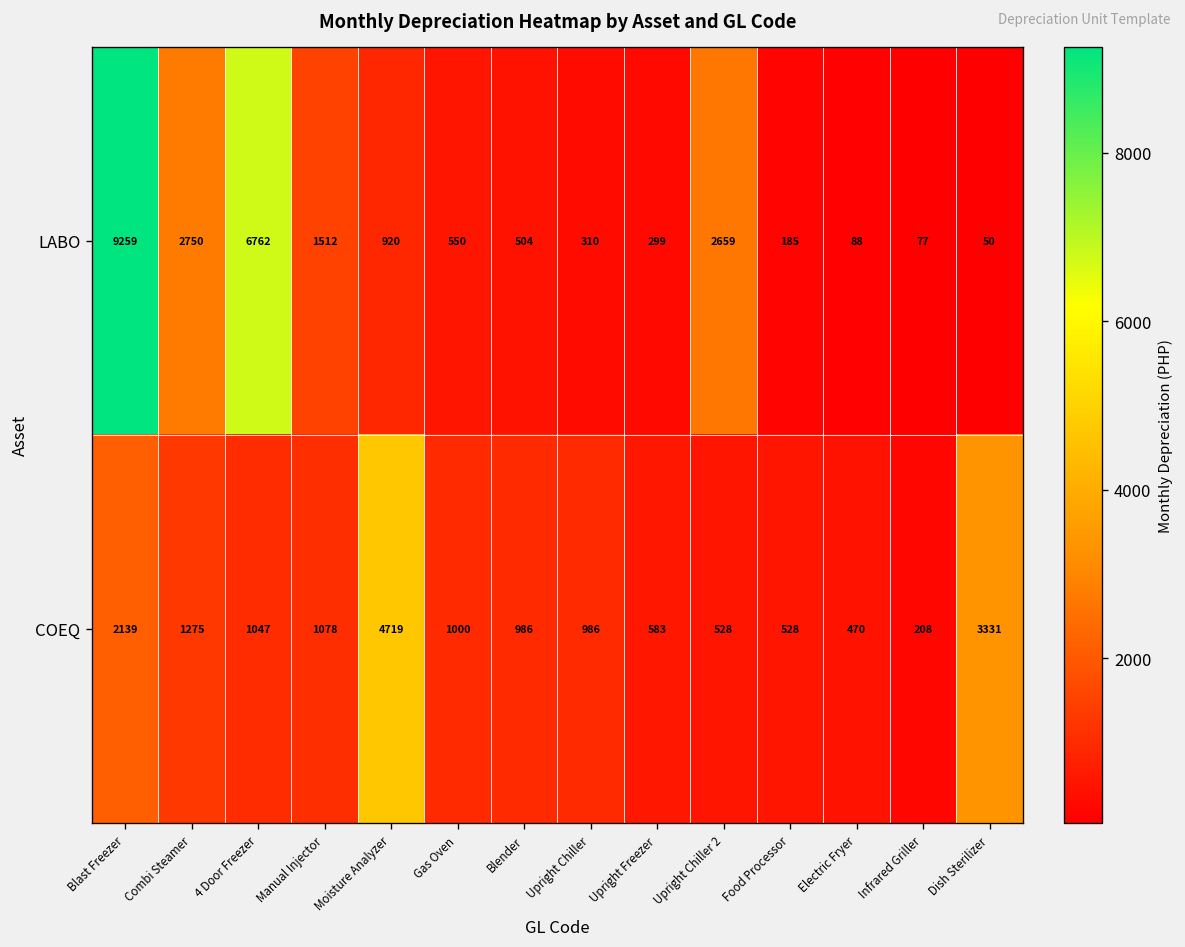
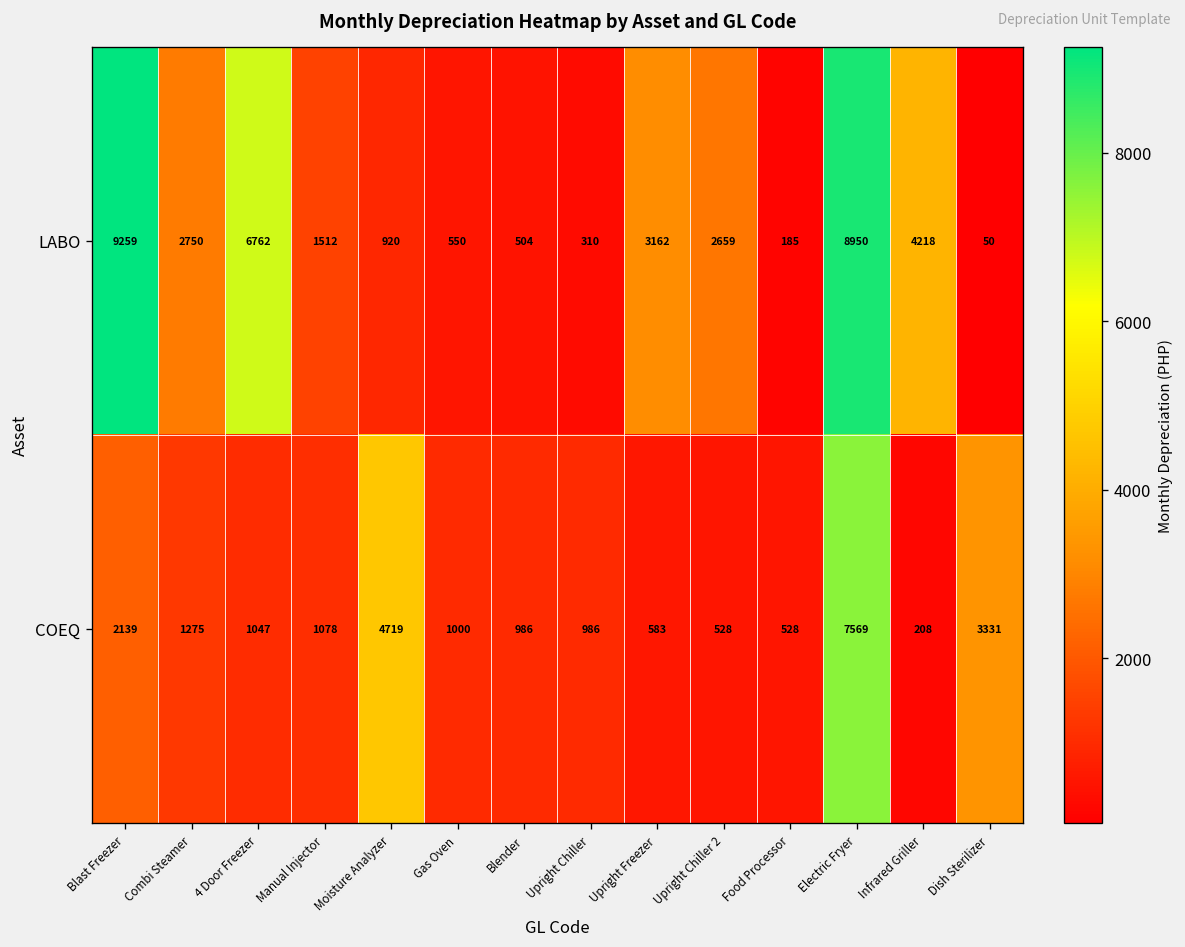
LABO, Upright Freezer: 299 -> 3162
LABO, Electric Fryer: 88 -> 8950
LABO, Infrared Griller: 77 -> 4218
COEQ, Electric Fryer: 470 -> 7569
